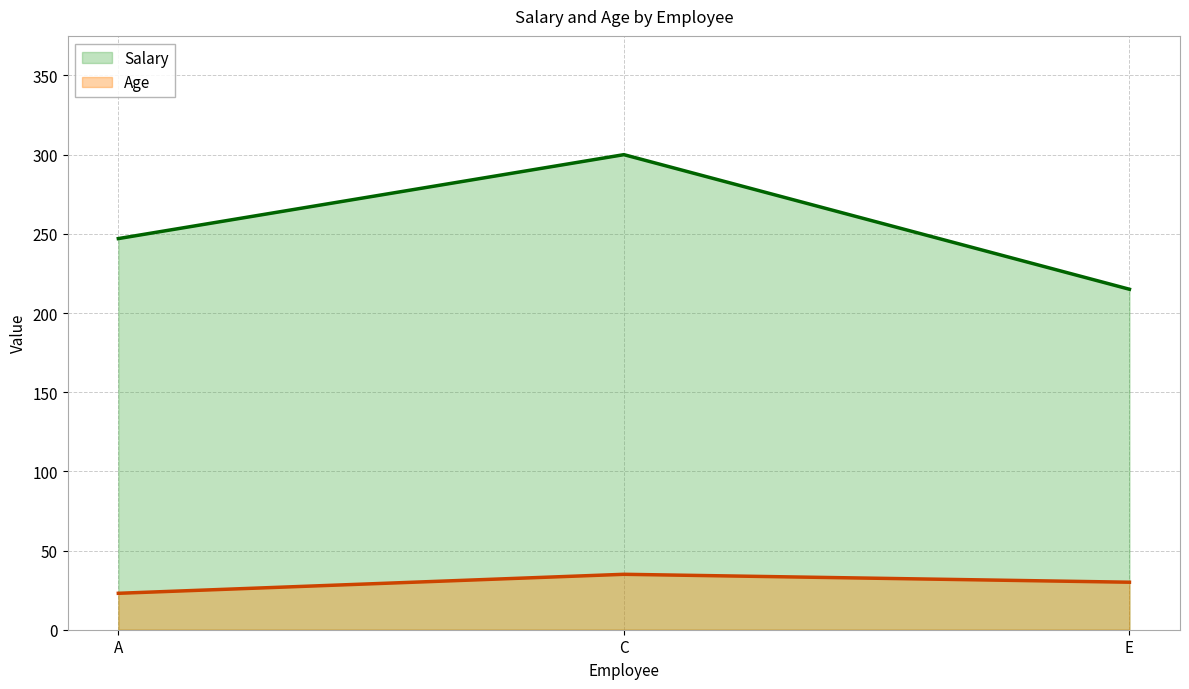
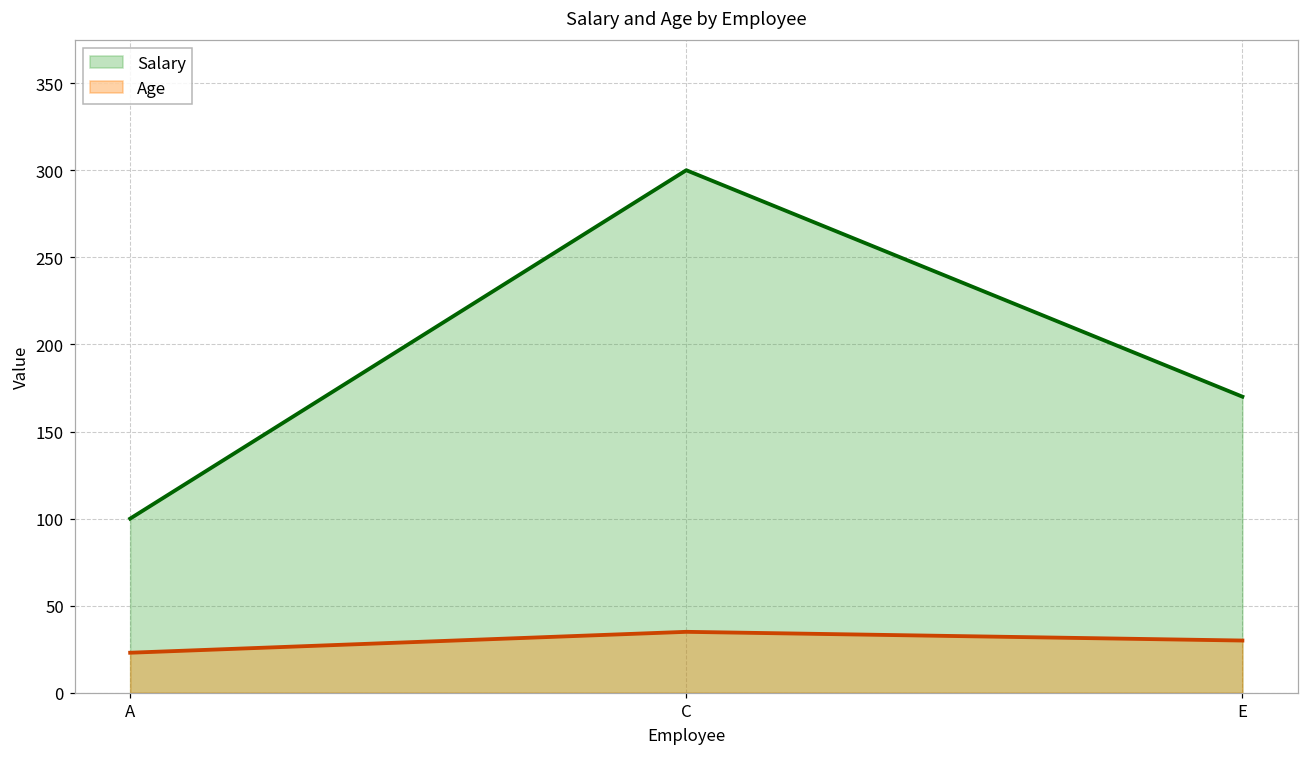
Salary, A: 247 -> 100
Salary, E: 215 -> 170
